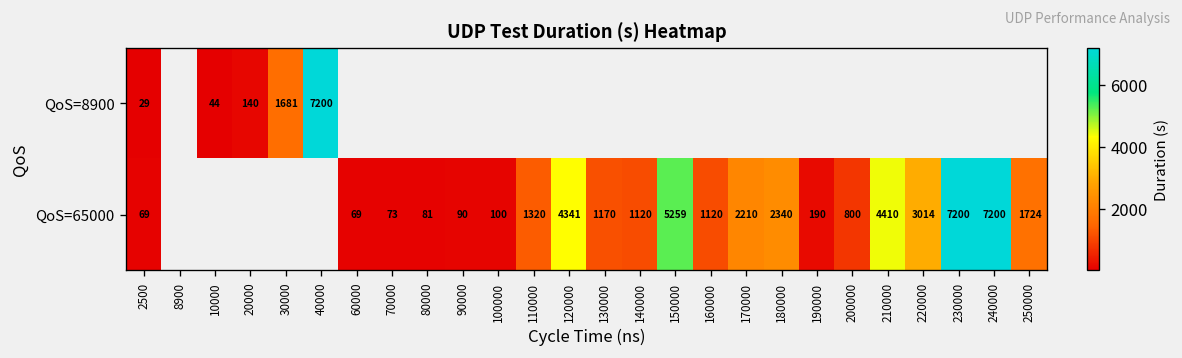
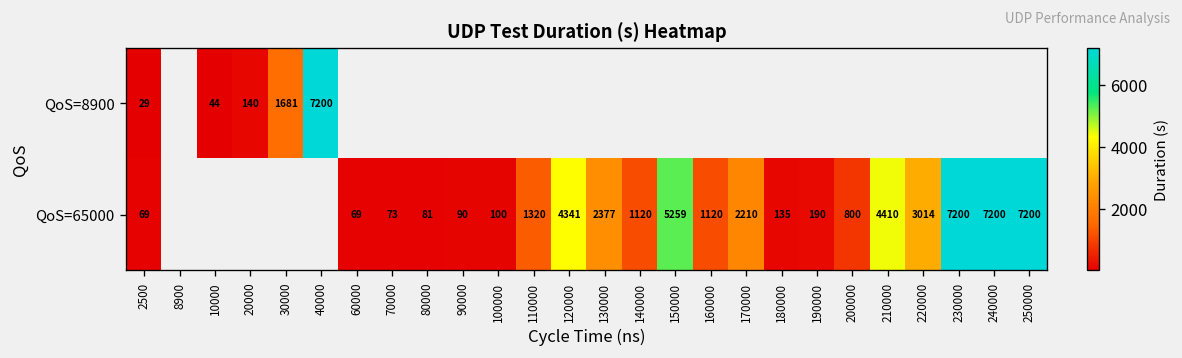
QoS=65000, 130000: 1170 -> 2377
QoS=65000, 180000: 2340 -> 135
QoS=65000, 250000: 1724 -> 7200
